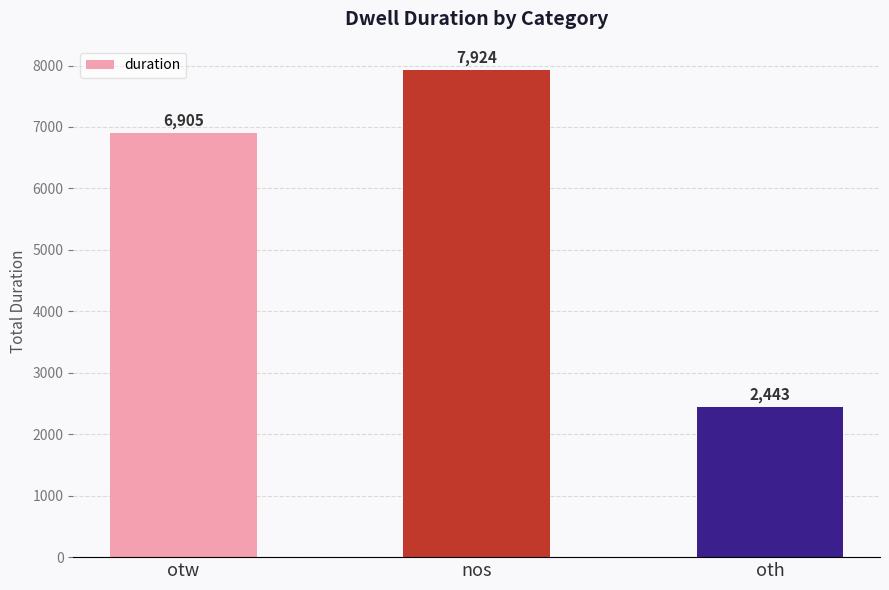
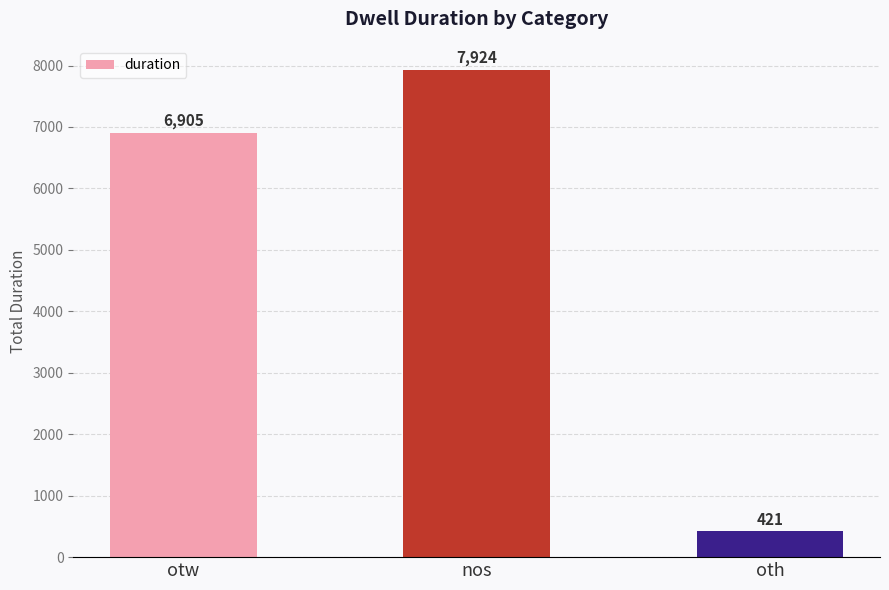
oth: 2,443 -> 421
